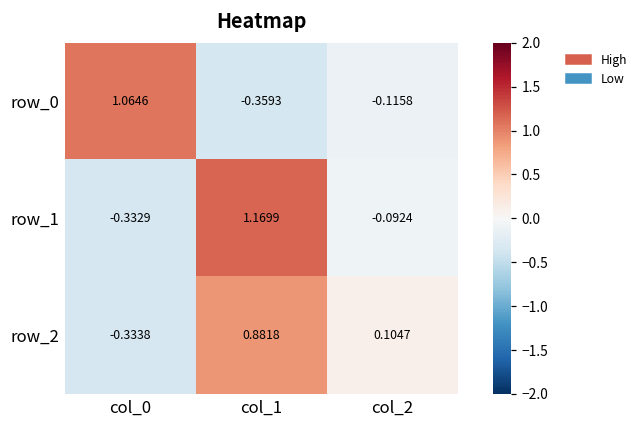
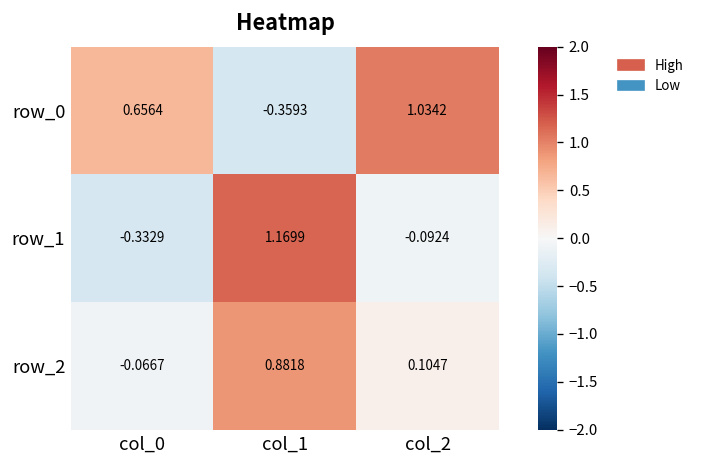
row_0, col_0: 1.0646 -> 0.6564
row_0, col_2: -0.1158 -> 1.0342
row_2, col_0: -0.3338 -> -0.0667
